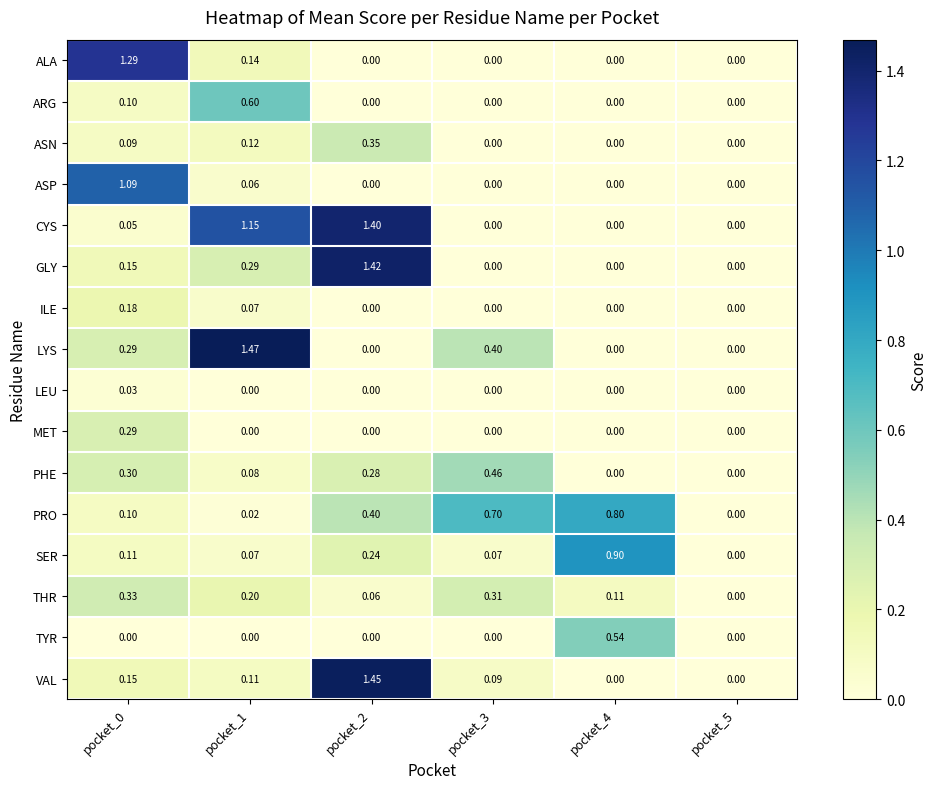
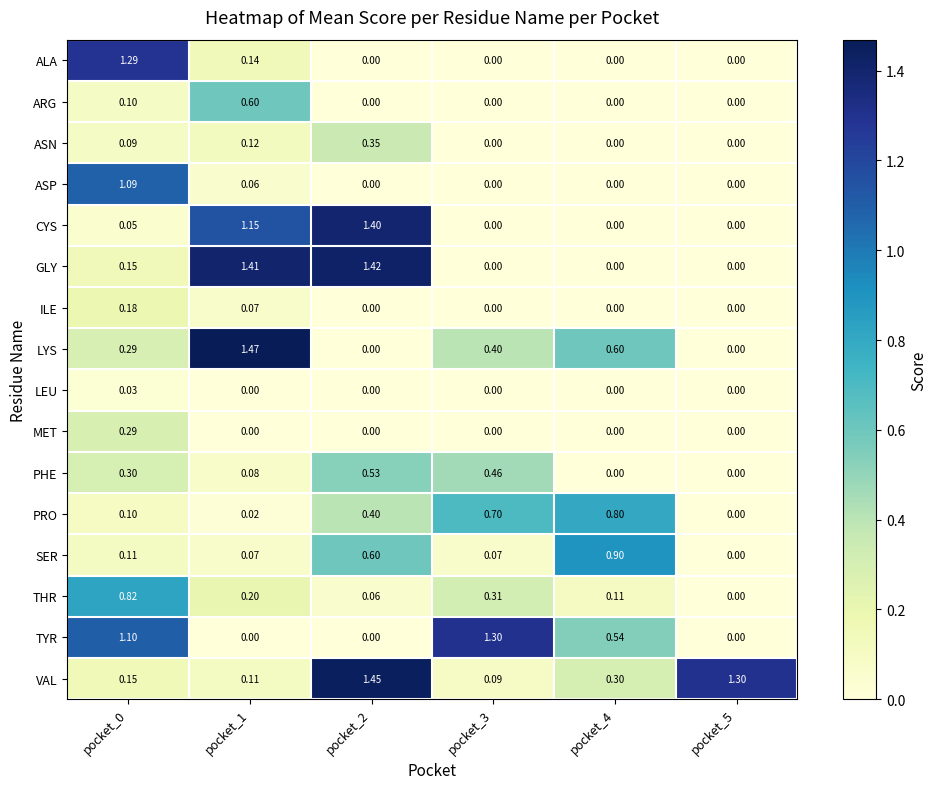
GLY, pocket_1: 0.29 -> 1.41
LYS, pocket_4: 0.00 -> 0.60
PHE, pocket_2: 0.28 -> 0.53
SER, pocket_2: 0.24 -> 0.60
THR, pocket_0: 0.33 -> 0.82
TYR, pocket_0: 0.00 -> 1.10
TYR, pocket_3: 0.00 -> 1.30
VAL, pocket_4: 0.00 -> 0.30
VAL, pocket_5: 0.00 -> 1.30
